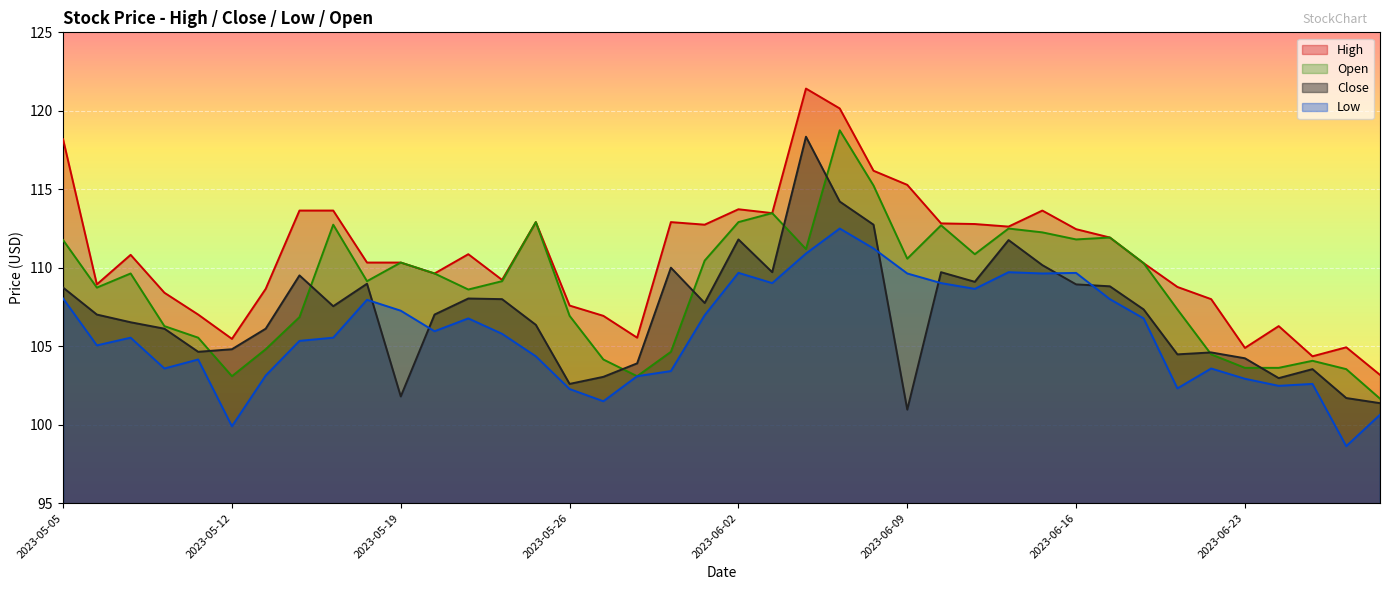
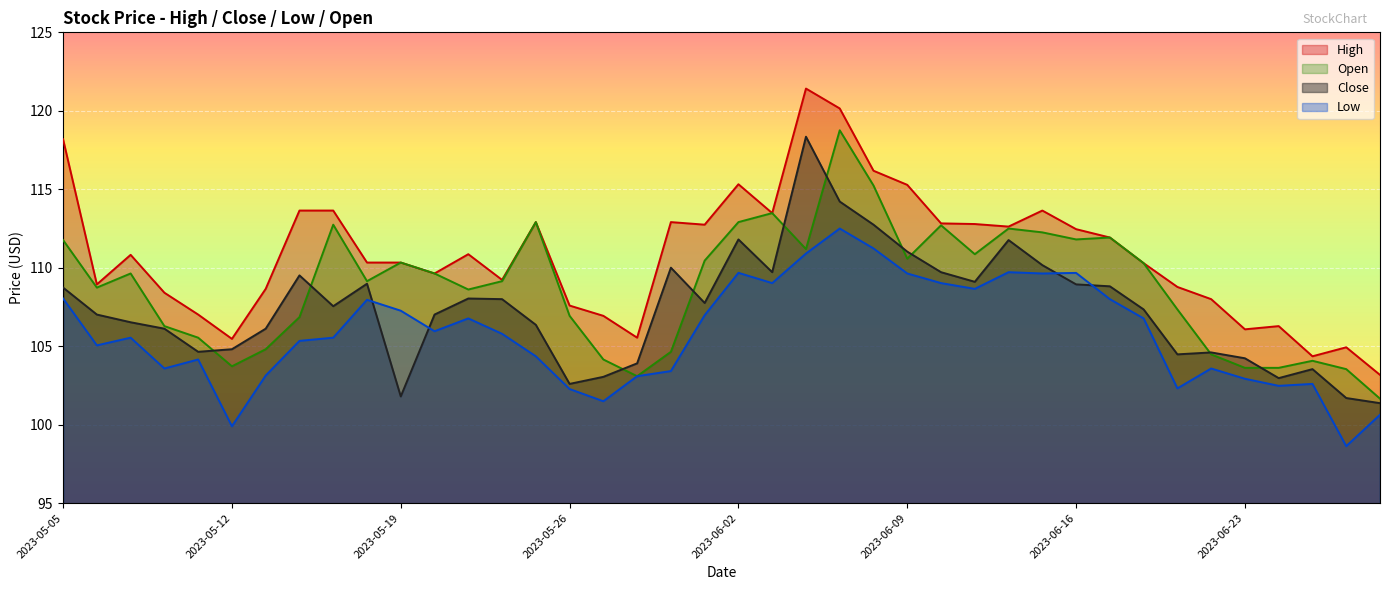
Open, 2023-05-12: 103.1 -> 103.7
High, 2023-06-02: 113.7 -> 115.3
Close, 2023-06-09: 101.0 -> 111.0
High, 2023-06-23: 104.9 -> 106.1
